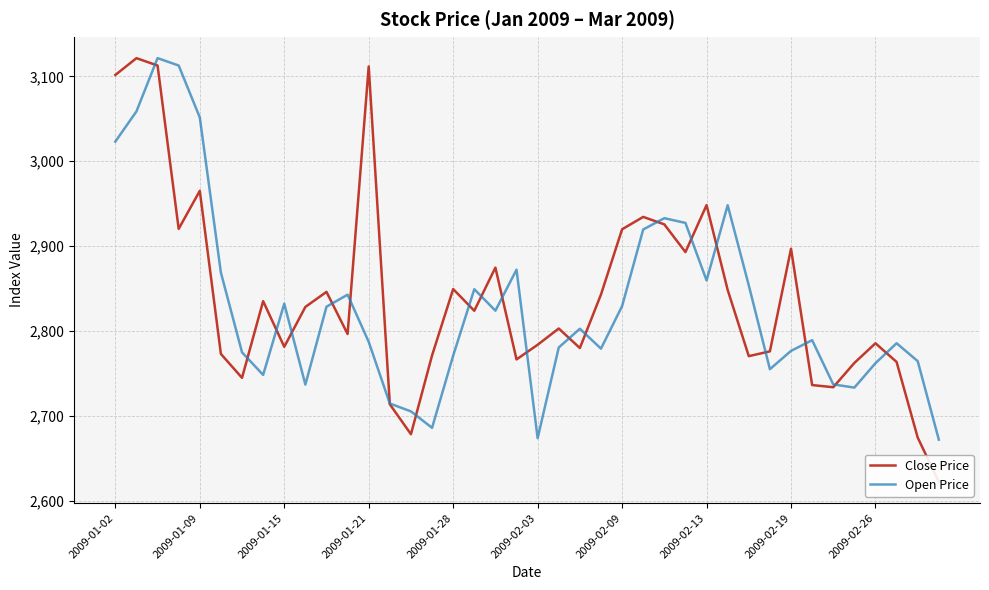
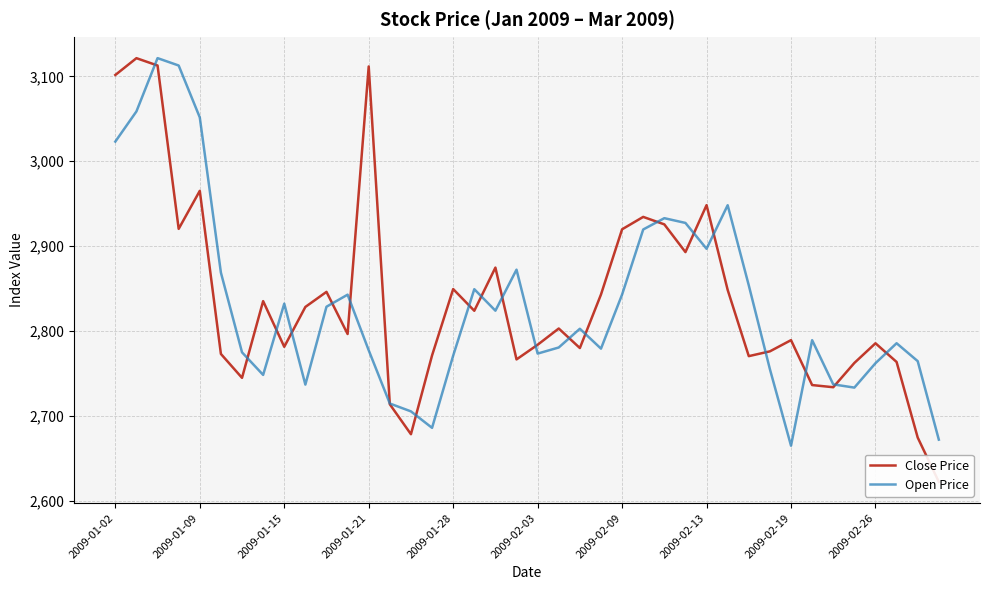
Open Price, 2009-01-21: 2,790 -> 2,780
Open Price, 2009-02-03: 2,670 -> 2,770
Open Price, 2009-02-09: 2,830 -> 2,840
Open Price, 2009-02-13: 2,860 -> 2,900
Close Price, 2009-02-19: 2,900 -> 2,790
Open Price, 2009-02-19: 2,780 -> 2,670
